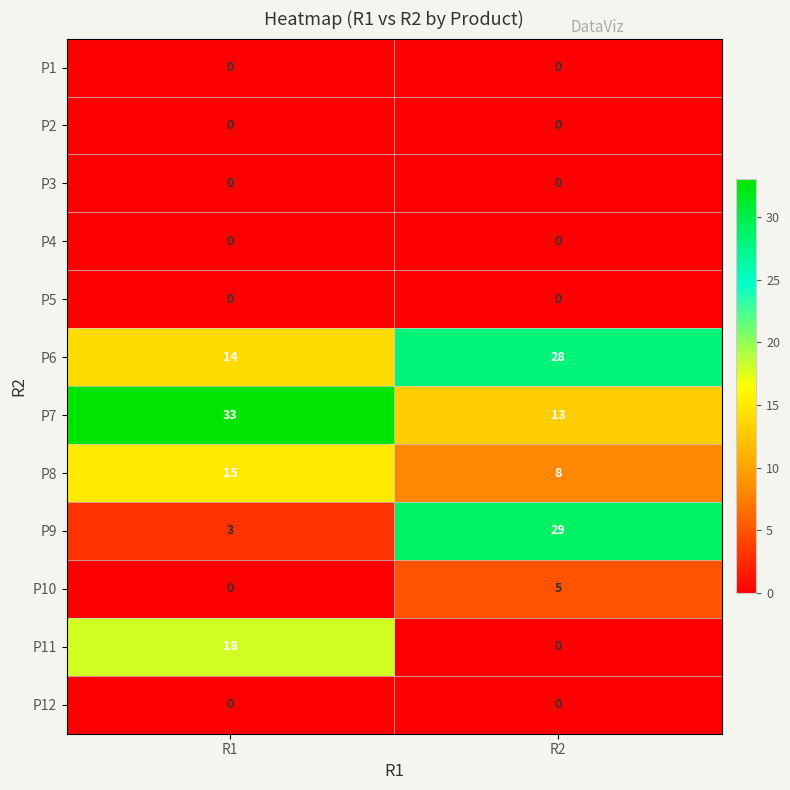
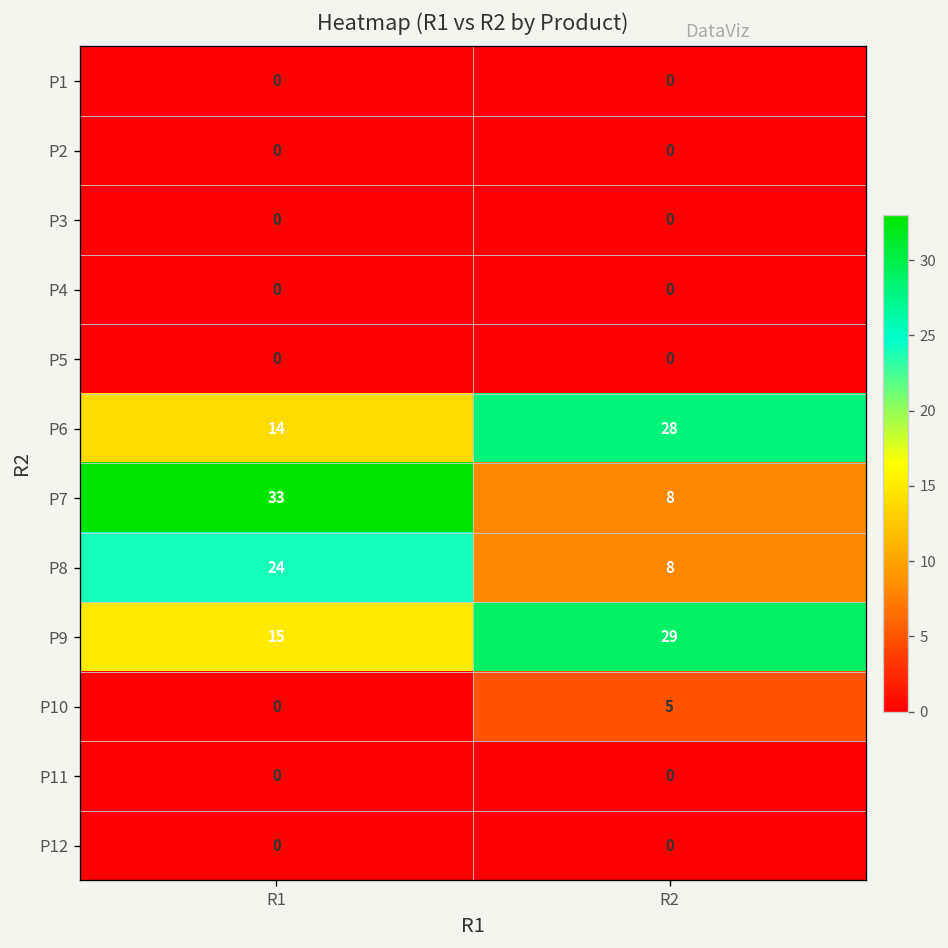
P7, R2: 13 -> 8
P8, R1: 15 -> 24
P9, R1: 3 -> 15
P11, R1: 18 -> 0
